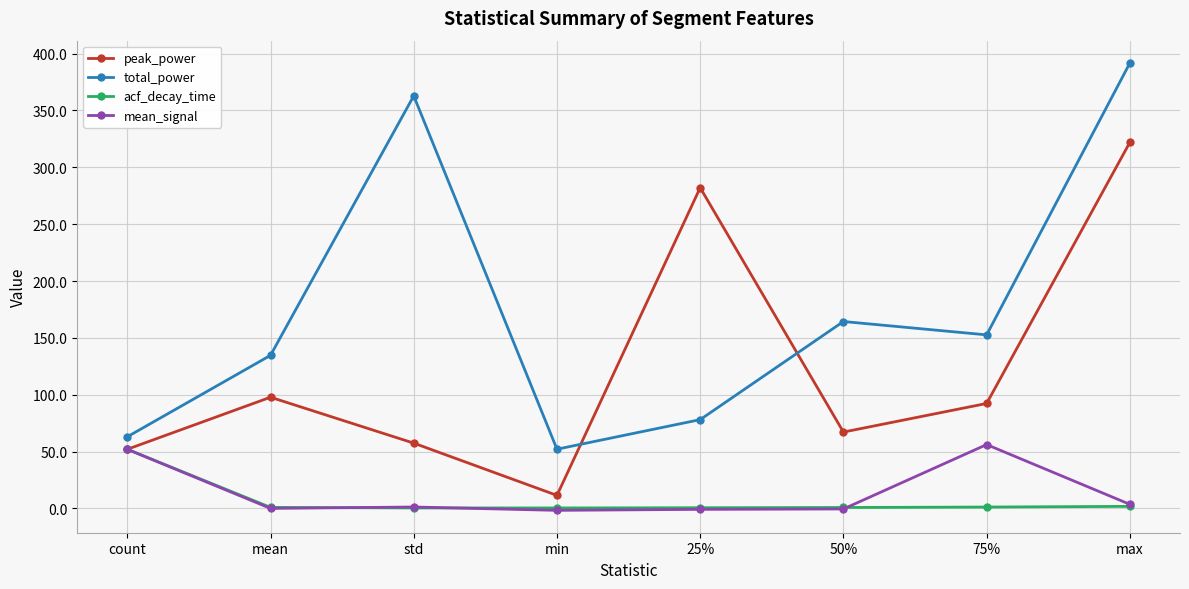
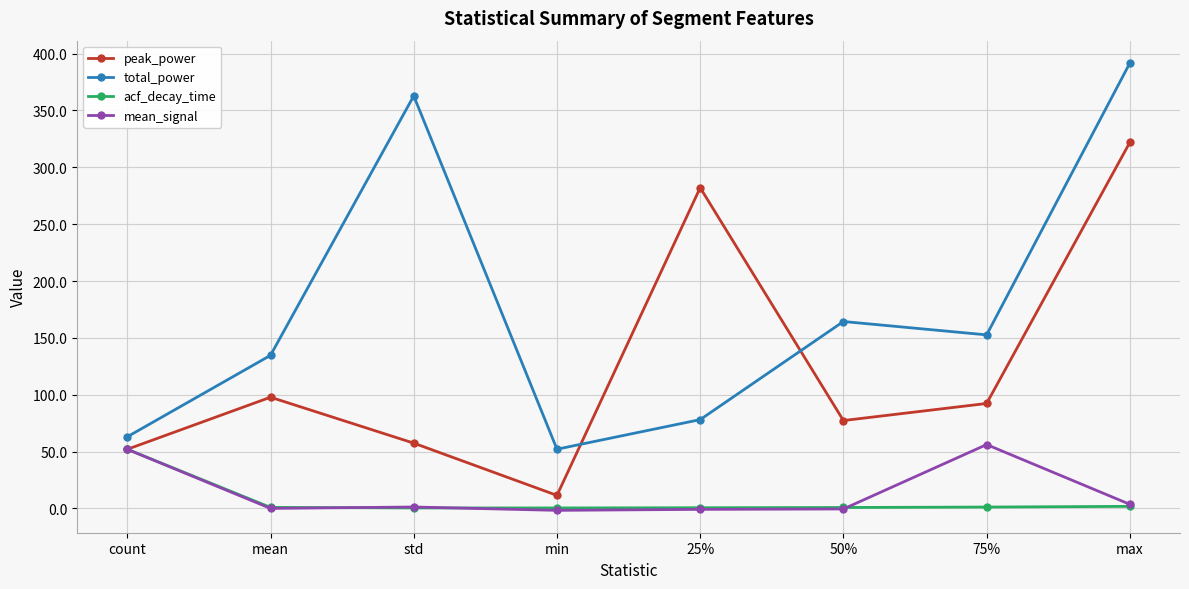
peak_power, 50%: 67 -> 77
